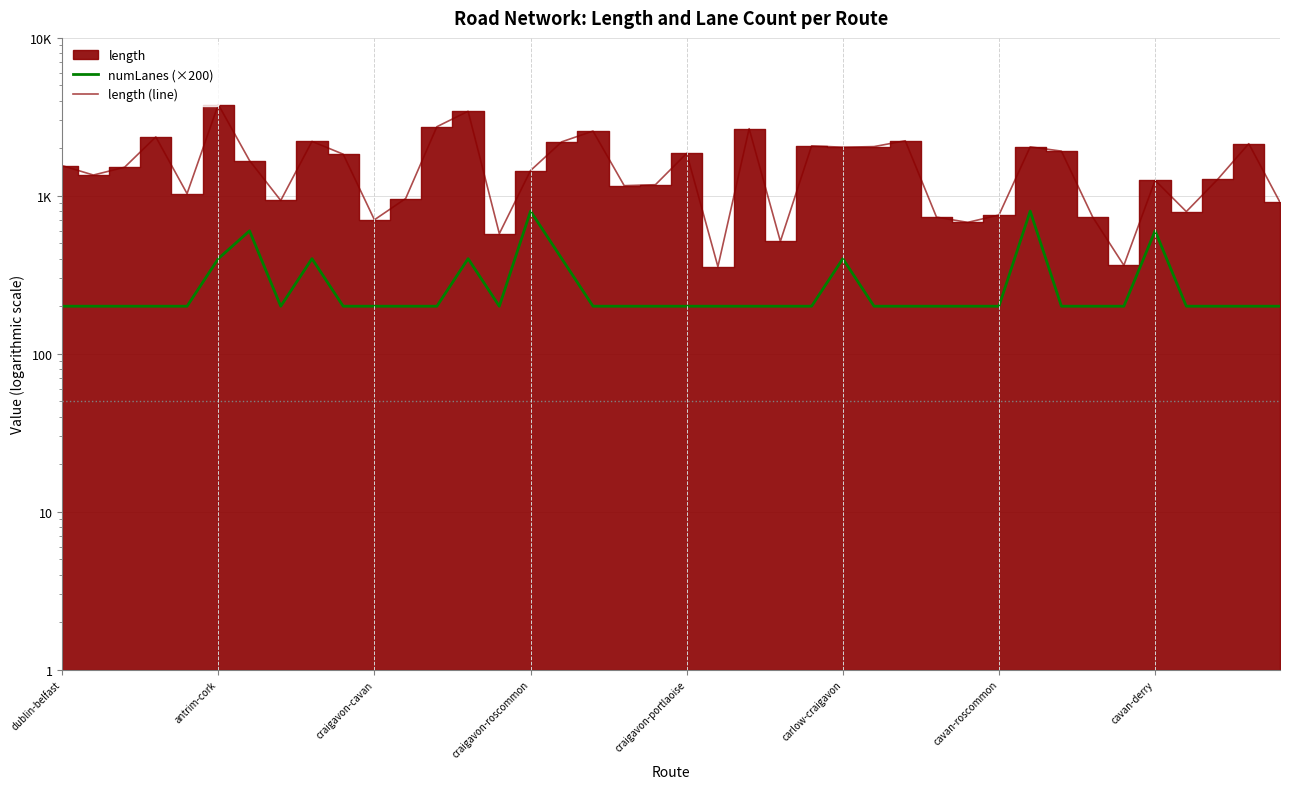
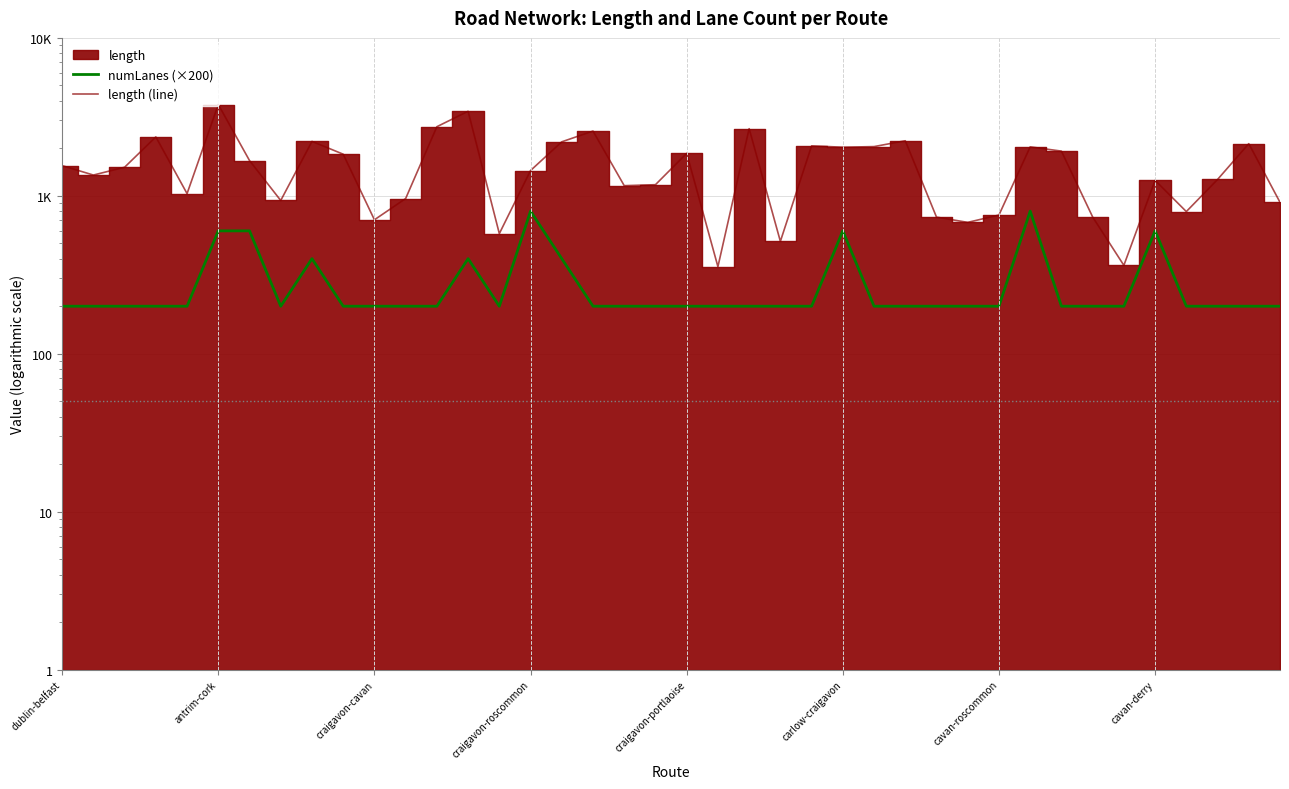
numLanes (×200), antrim-cork: 400 -> 600
numLanes (×200), carlow-craigavon: 400 -> 600
